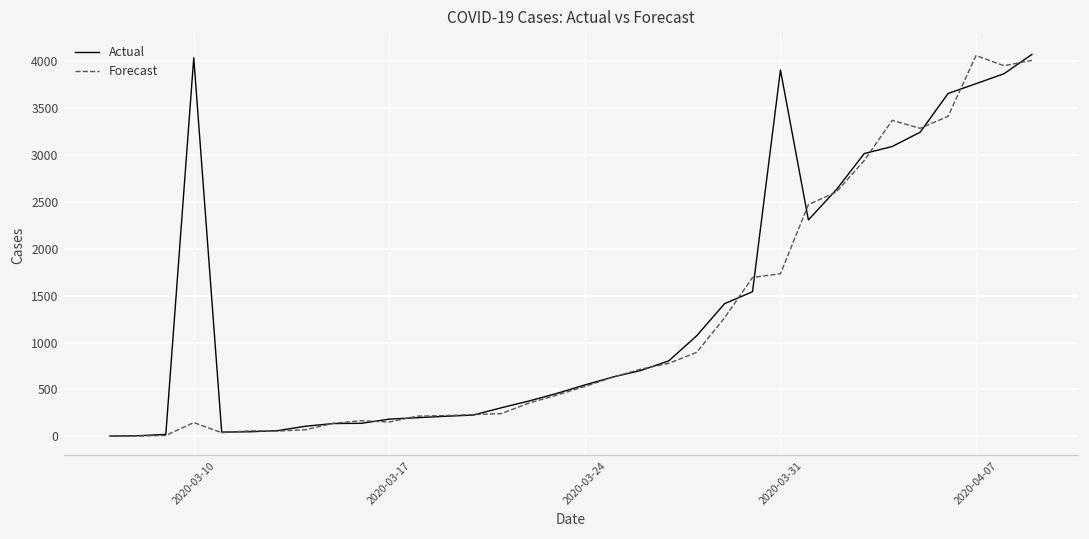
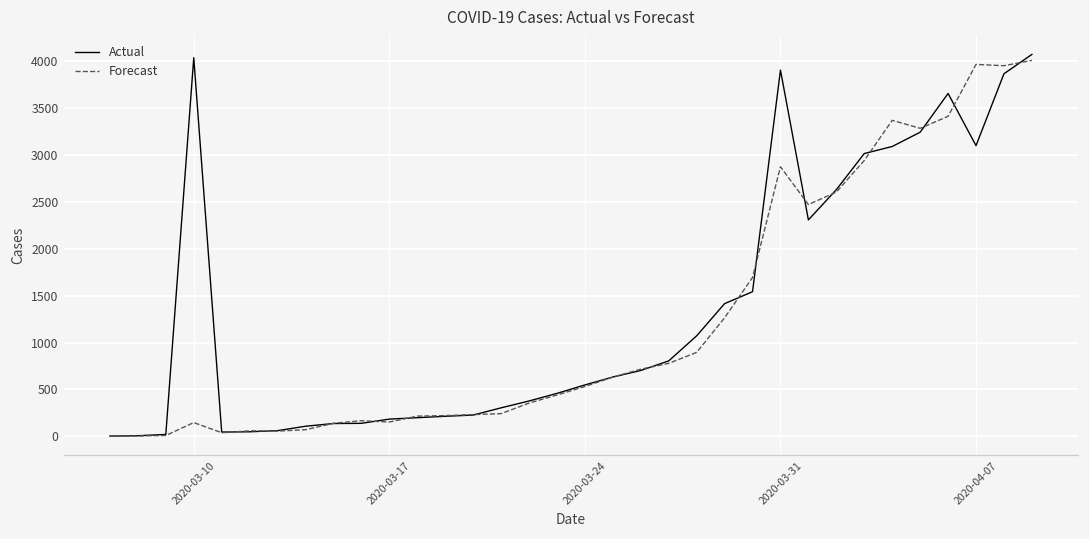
Forecast, 2020-03-31: 1700 -> 2900
Actual, 2020-04-07: 3800 -> 3100
Forecast, 2020-04-07: 4100 -> 4000
